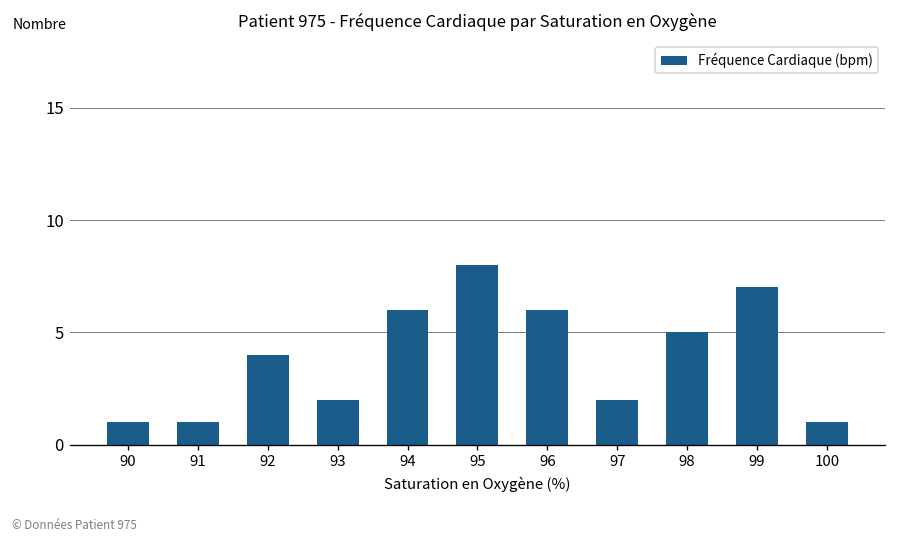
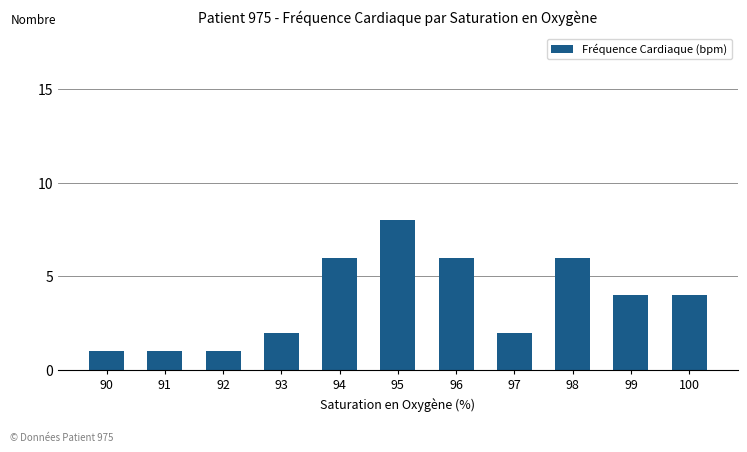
92: 4 -> 1
98: 5 -> 6
99: 7 -> 4
100: 1 -> 4
